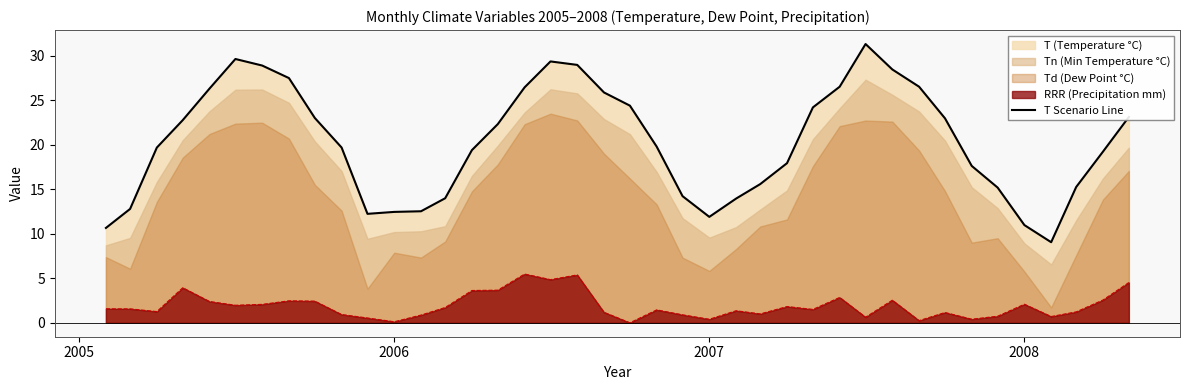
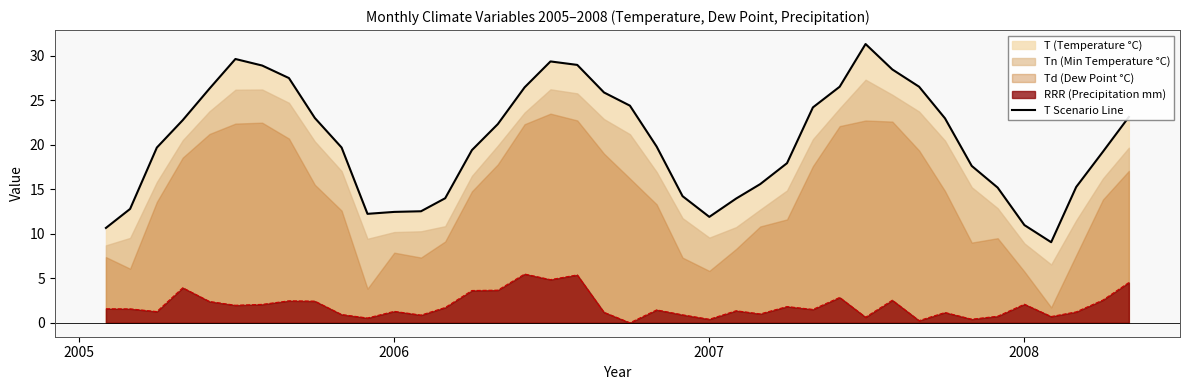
RRR (Precipitation mm), 2006: 0 -> 1
